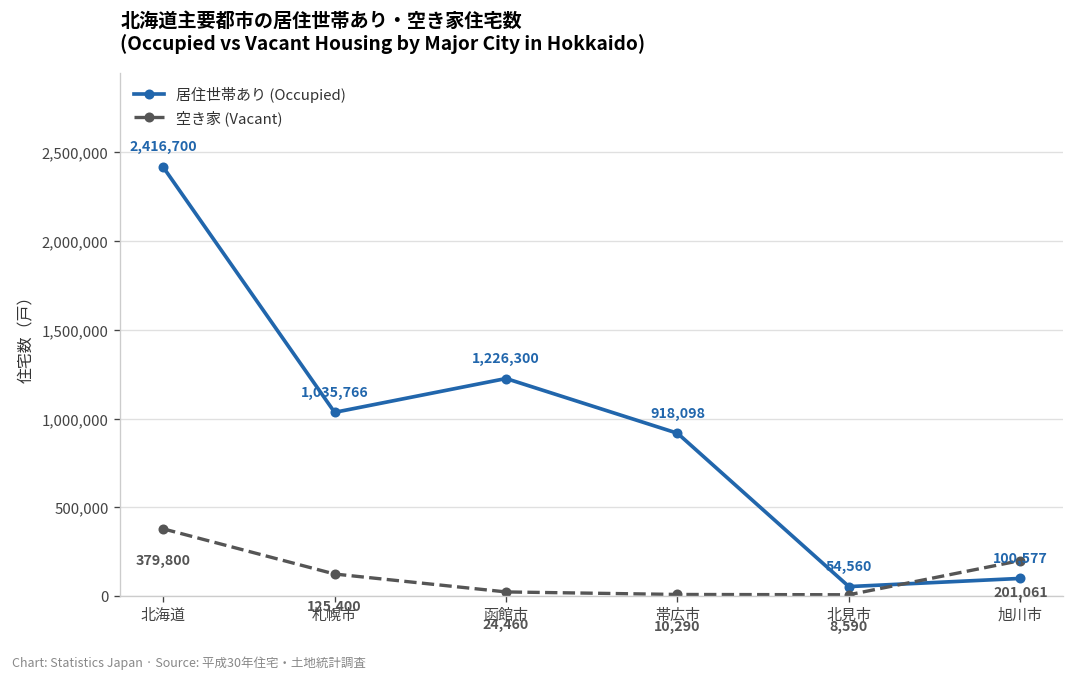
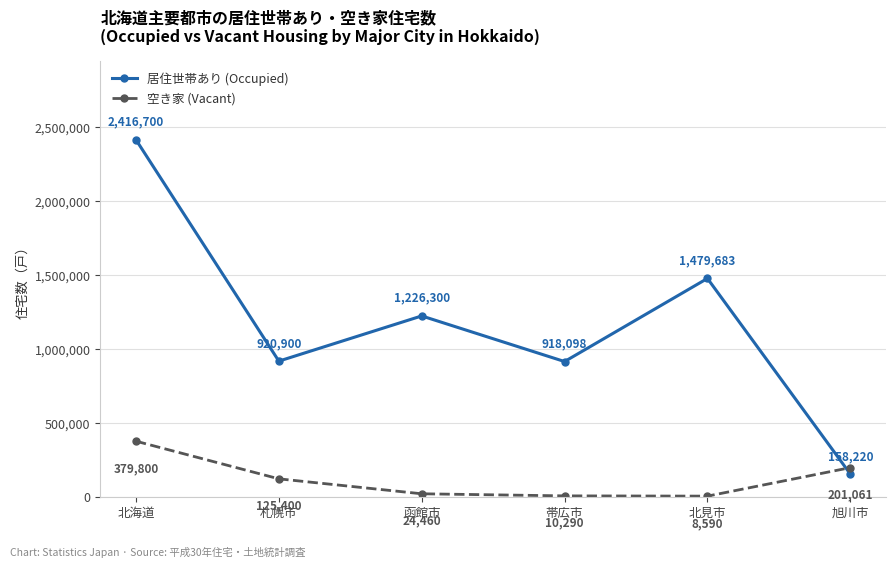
居住世帯あり (Occupied), 札幌市: 1,035,766 -> 920,900
居住世帯あり (Occupied), 北見市: 54,560 -> 1,479,683
居住世帯あり (Occupied), 旭川市: 100,577 -> 158,220
